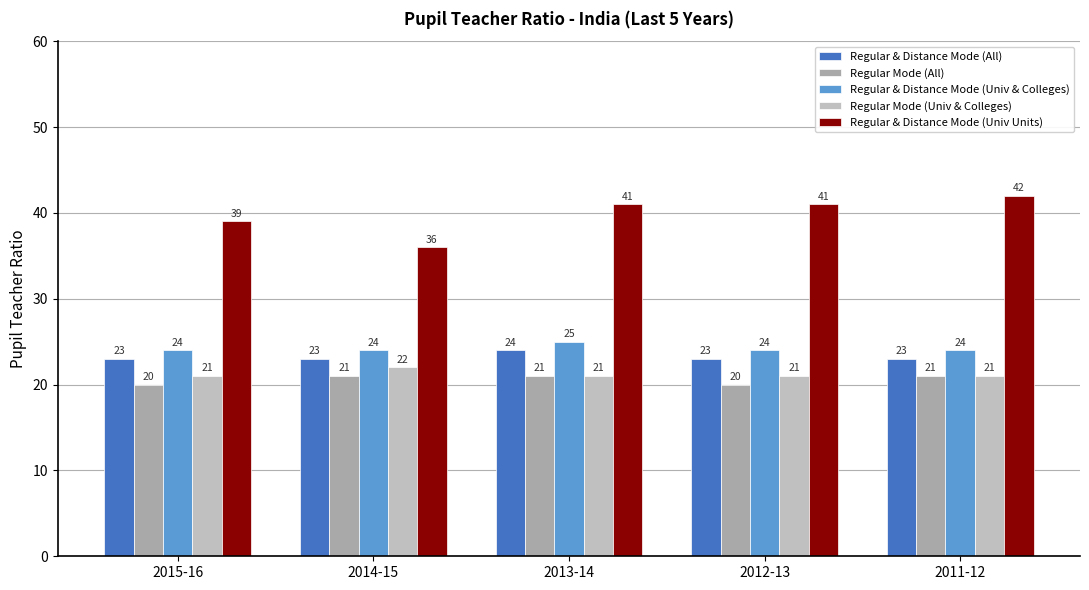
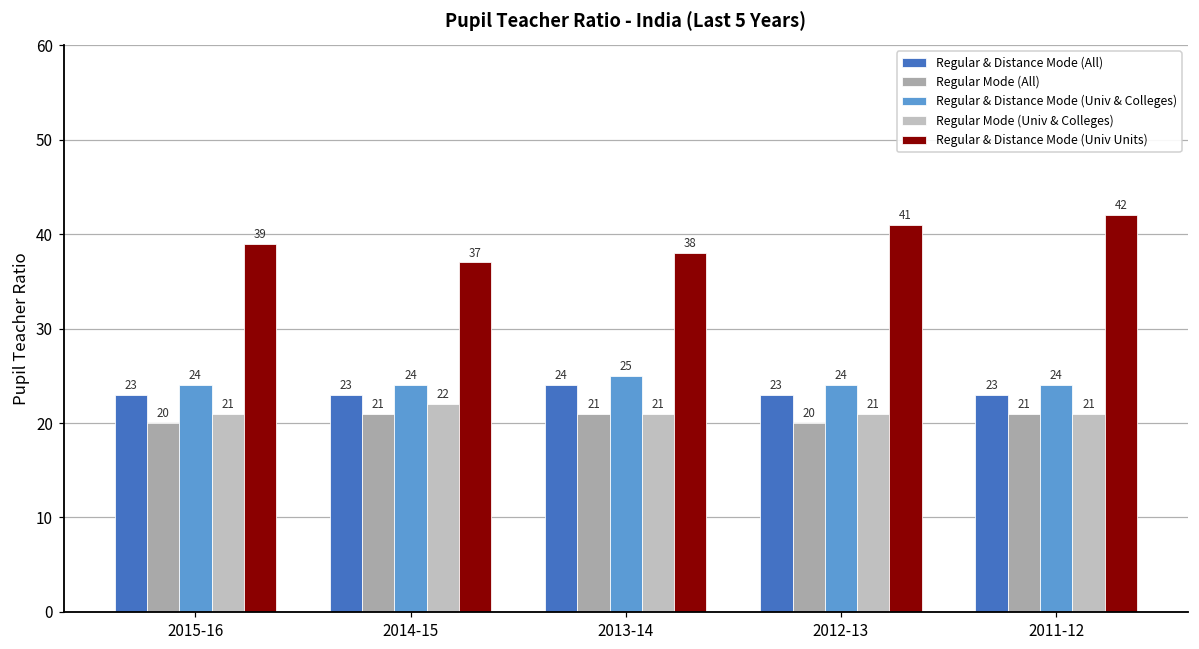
Regular & Distance Mode (Univ Units), 2014-15: 36 -> 37
Regular & Distance Mode (Univ Units), 2013-14: 41 -> 38
